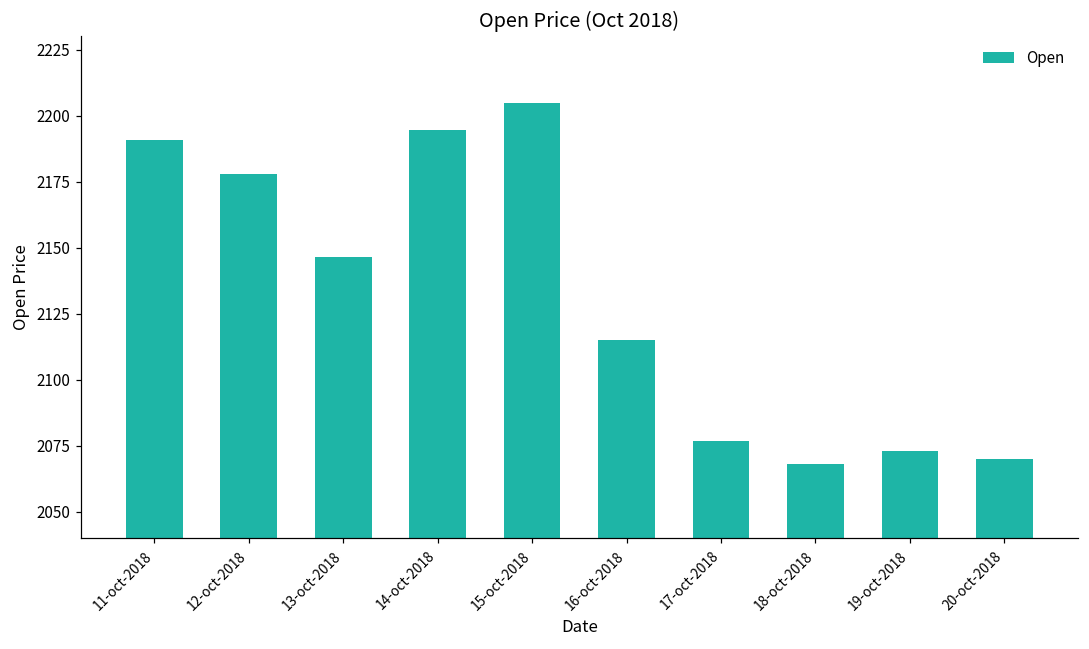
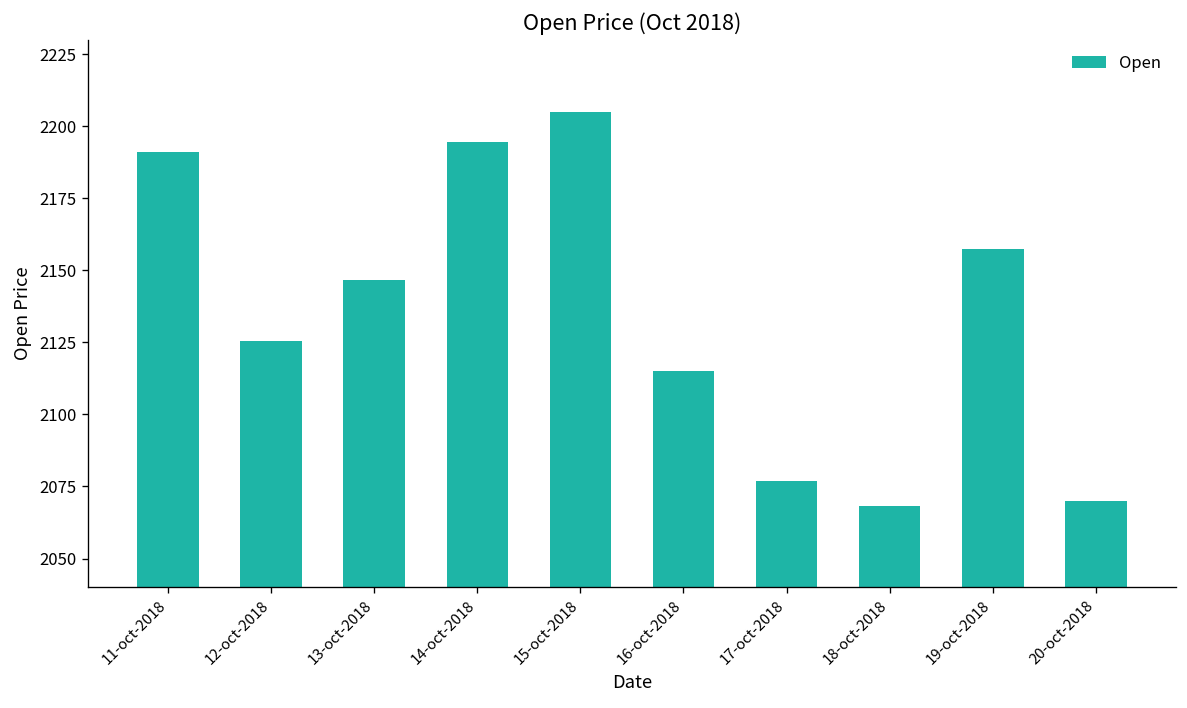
12-oct-2018: 2178 -> 2125
19-oct-2018: 2073 -> 2157
